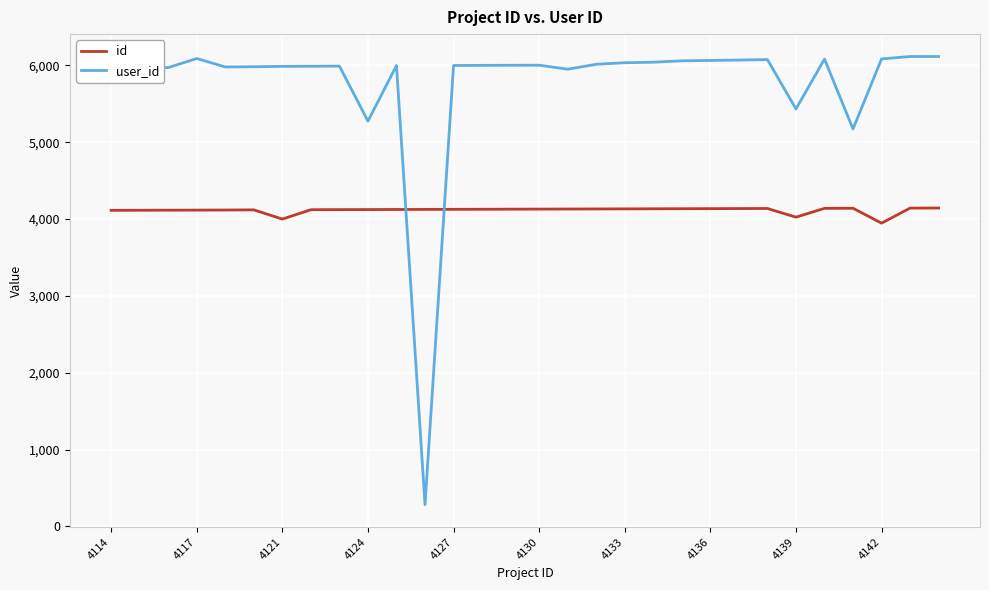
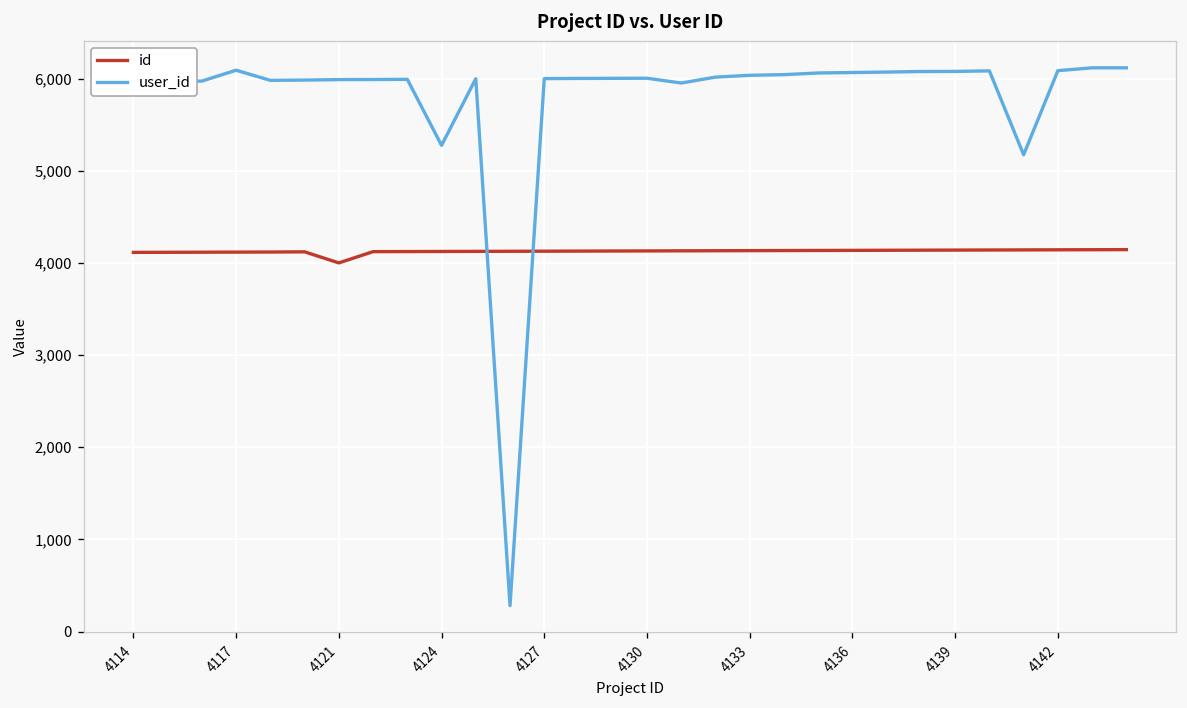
id, 4139: 4,000 -> 4,100
user_id, 4139: 5,400 -> 6,100
id, 4142: 3,900 -> 4,100
